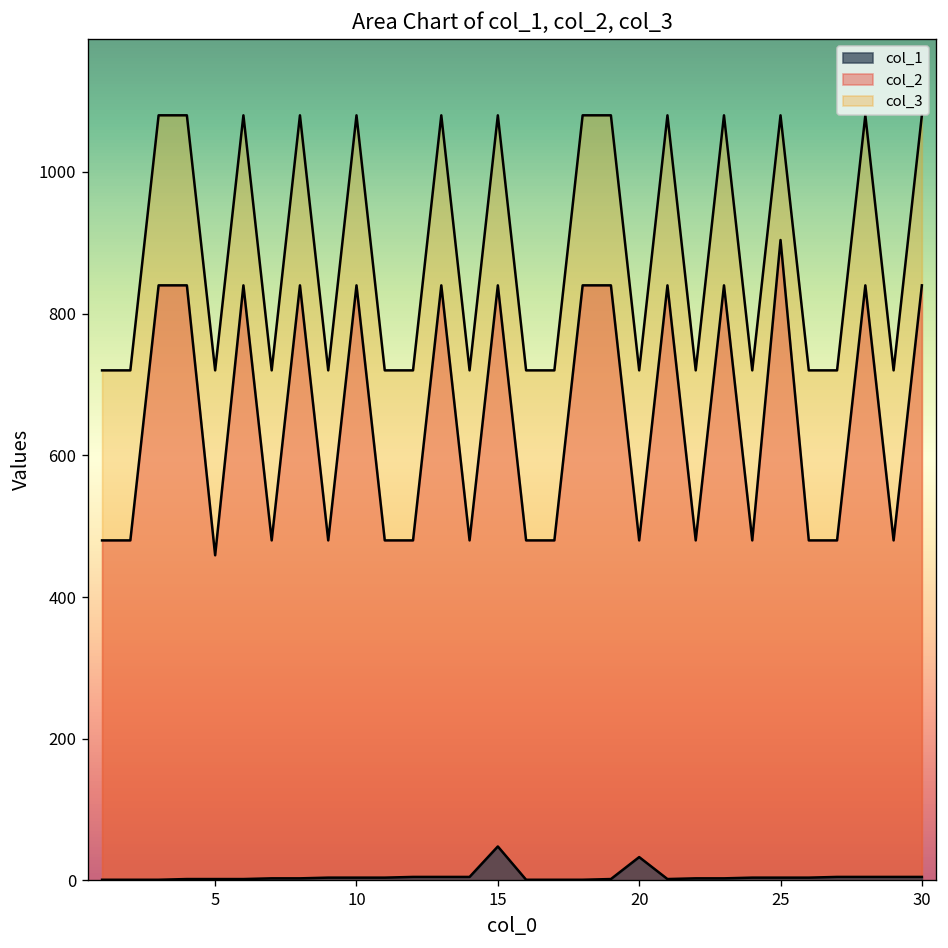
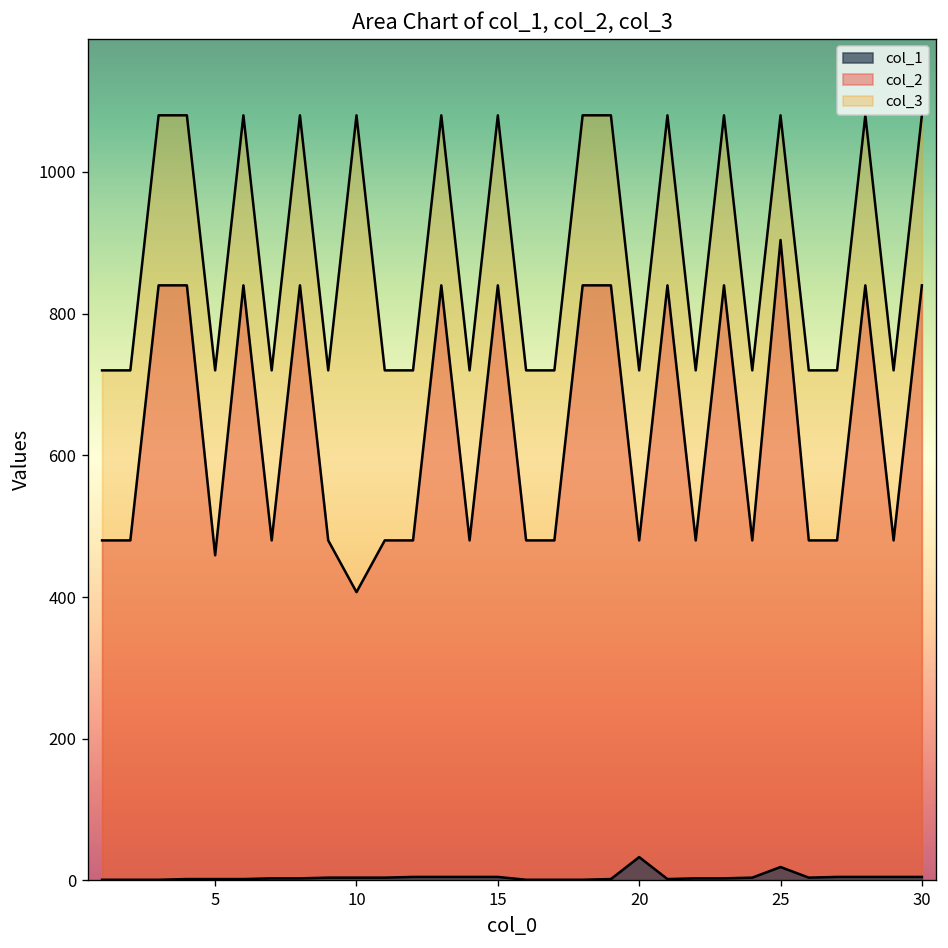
col_2, 10: 840 -> 410
col_1, 15: 50 -> 10
col_1, 25: 0 -> 20
